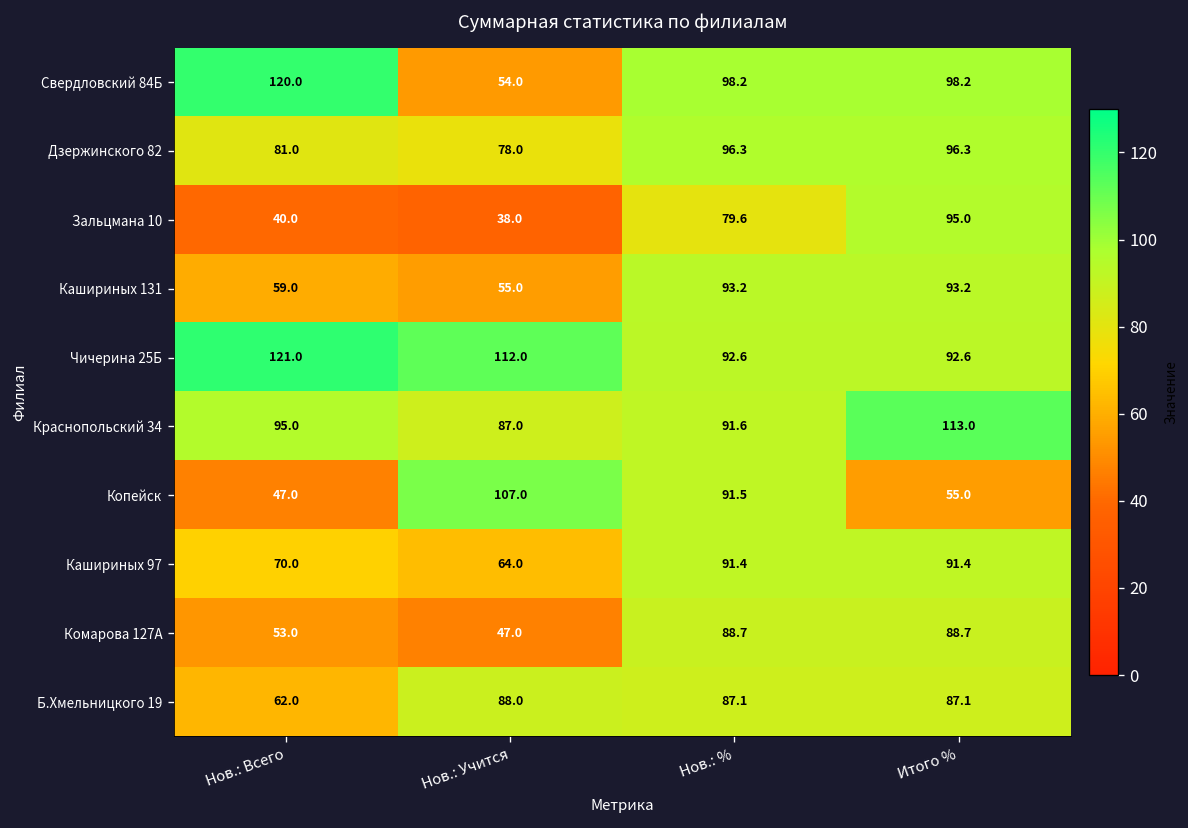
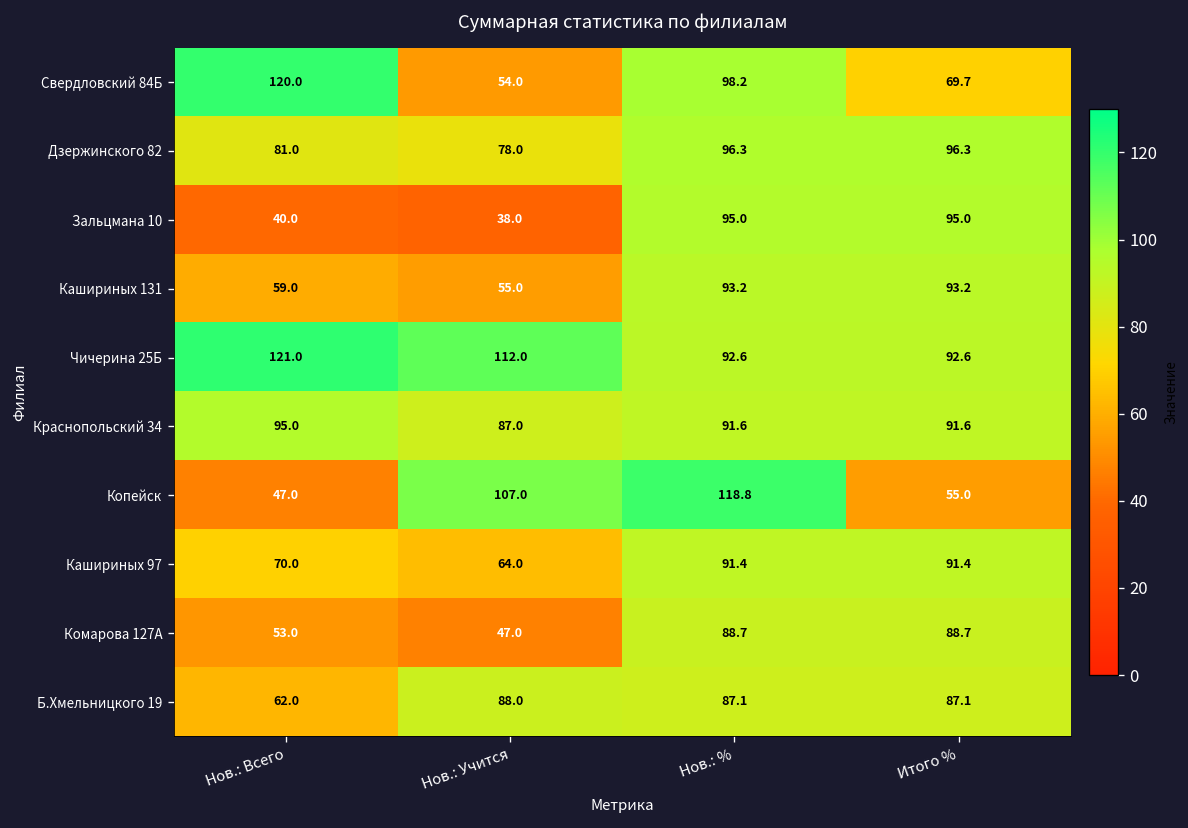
Свердловский 84Б, Итого %: 98.2 -> 69.7
Зальцмана 10, Нов.: %: 79.6 -> 95.0
Краснопольский 34, Итого %: 113.0 -> 91.6
Копейск, Нов.: %: 91.5 -> 118.8
